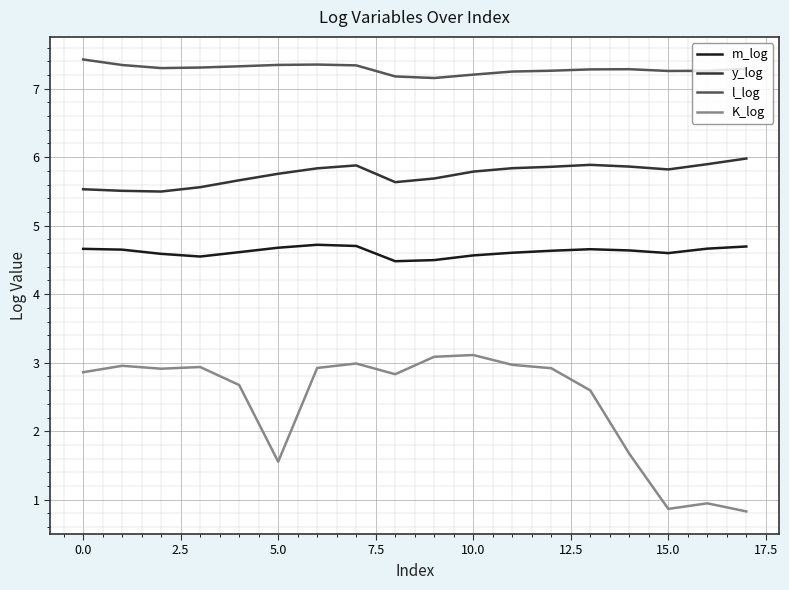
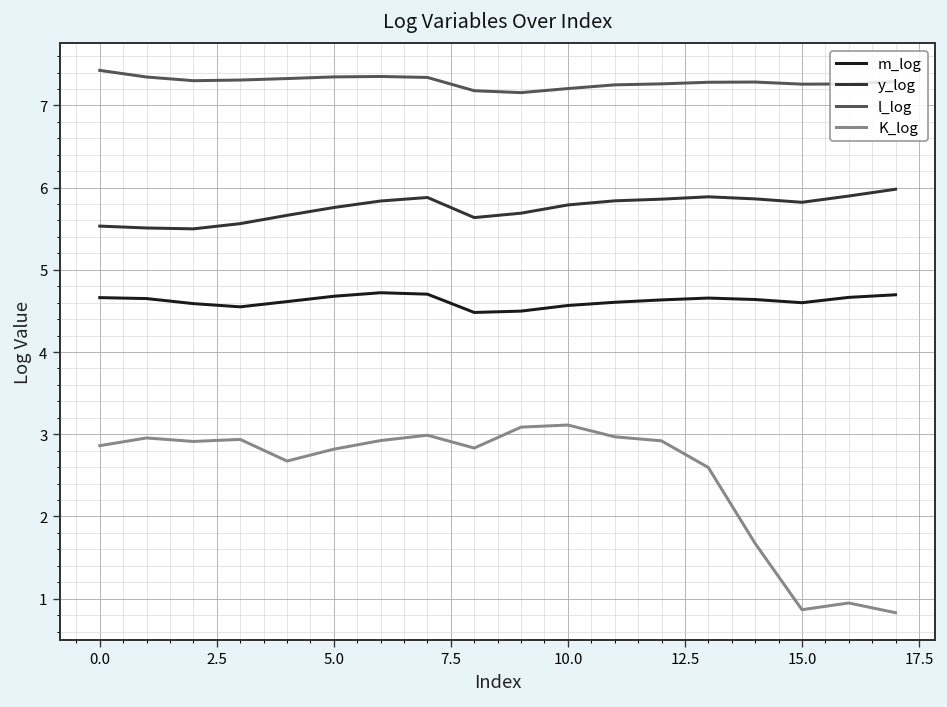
K_log, 5.0: 1.6 -> 2.8
